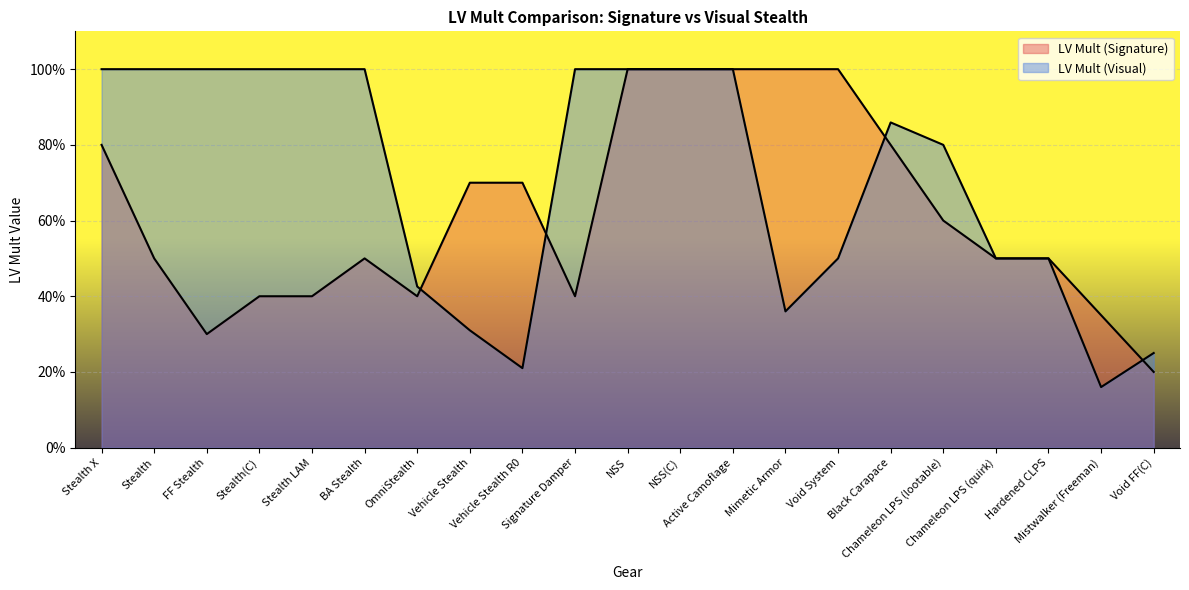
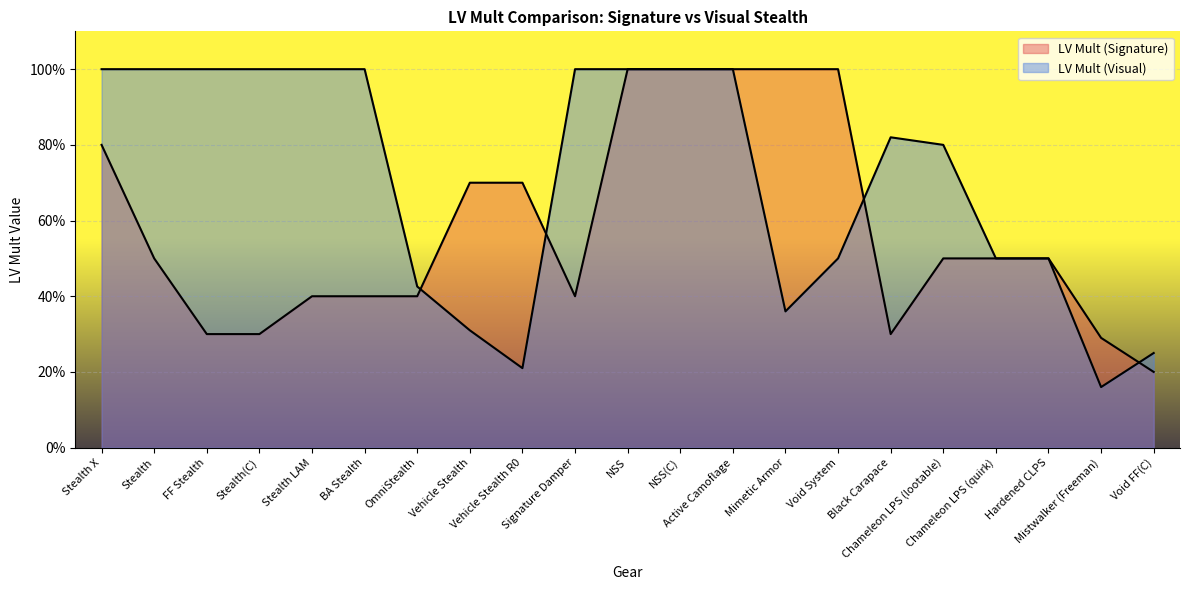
LV Mult (Signature), Stealth(C): 40% -> 30%
LV Mult (Signature), BA Stealth: 50% -> 40%
LV Mult (Signature), Black Carapace: 80% -> 30%
LV Mult (Visual), Black Carapace: 86% -> 82%
LV Mult (Signature), Chameleon LPS (lootable): 60% -> 50%
LV Mult (Signature), Mistwalker (Freeman): 35% -> 29%
